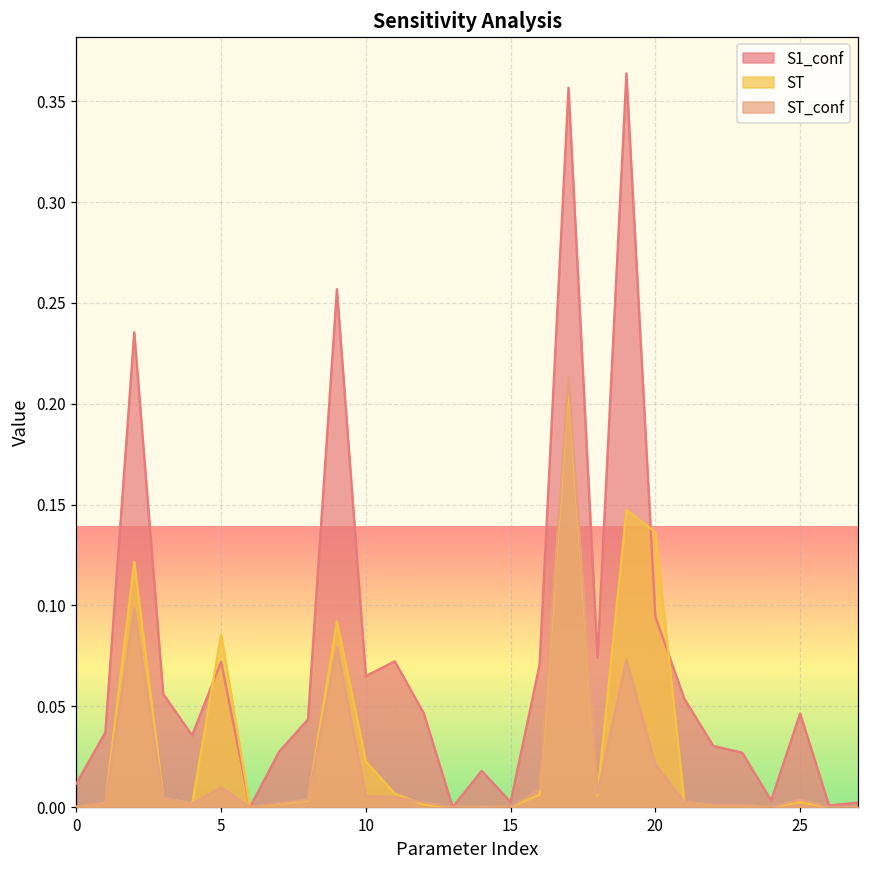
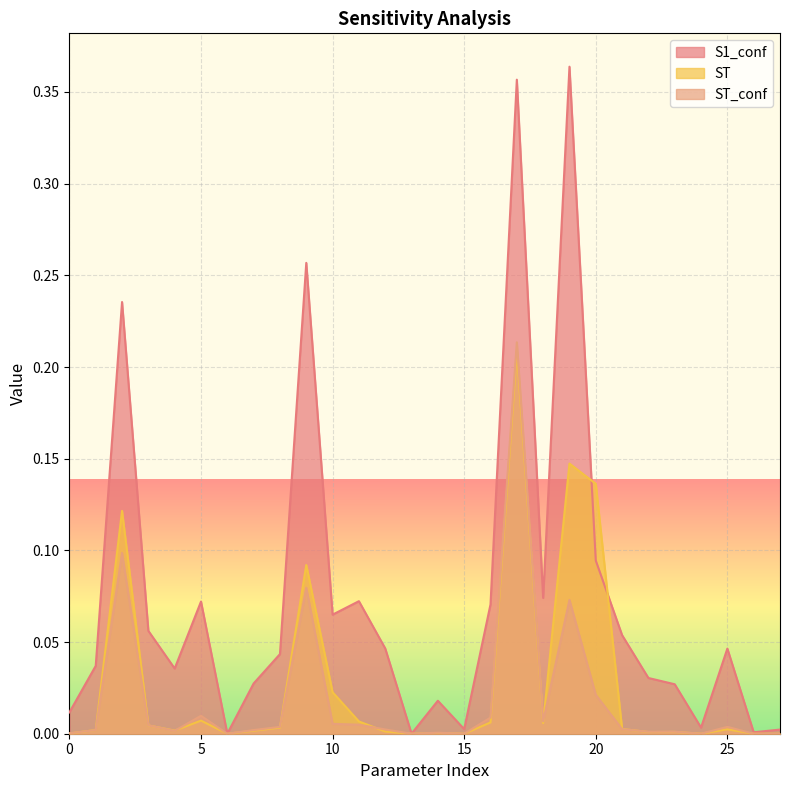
ST, 5: 0.086 -> 0.007
